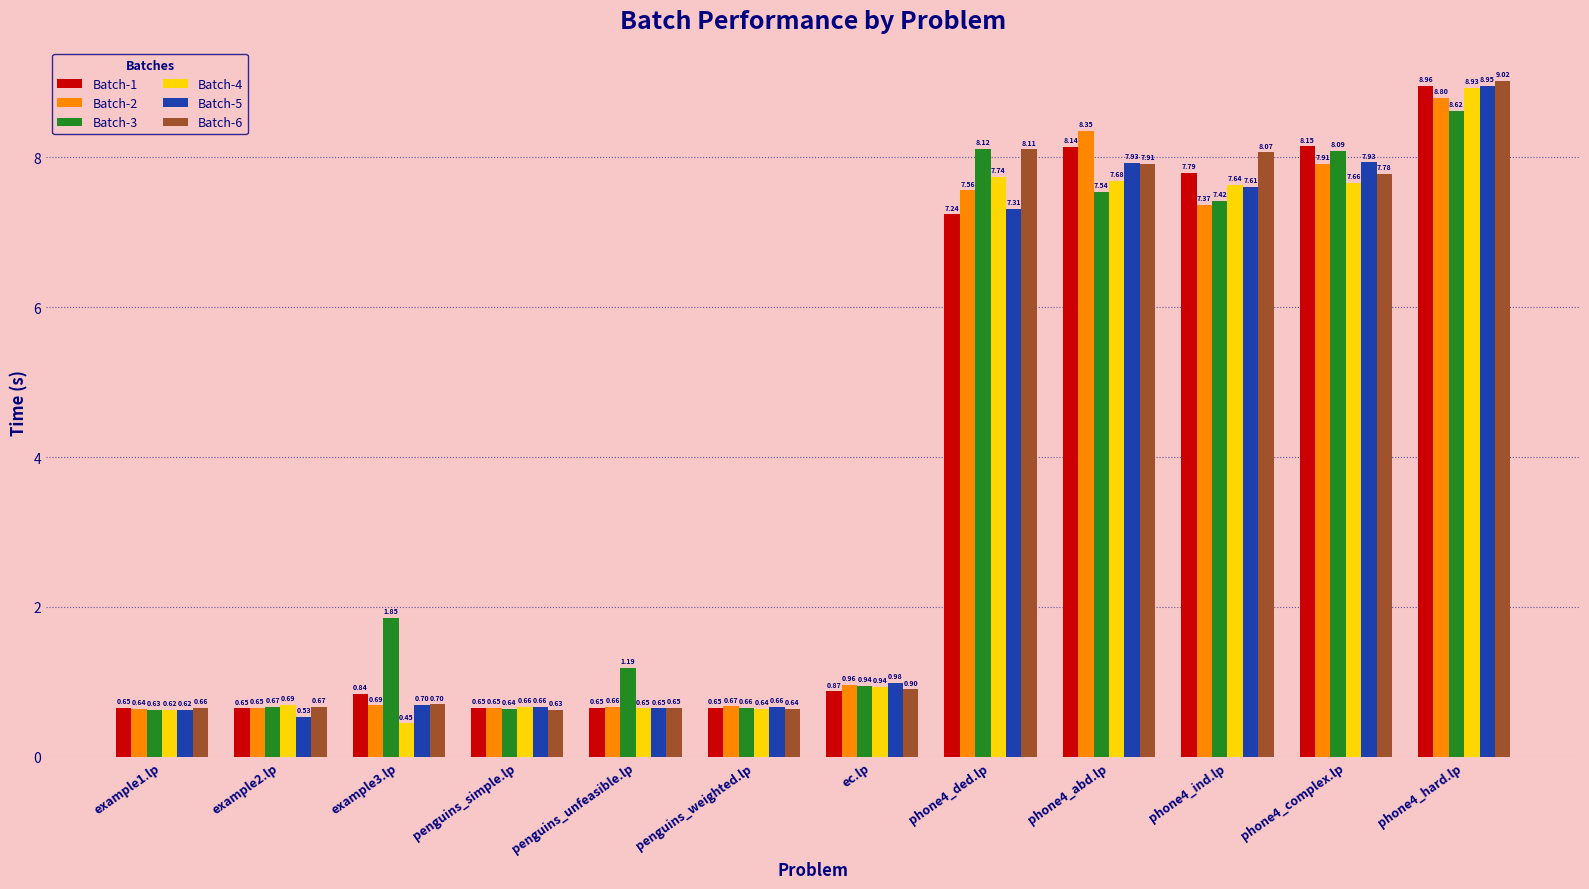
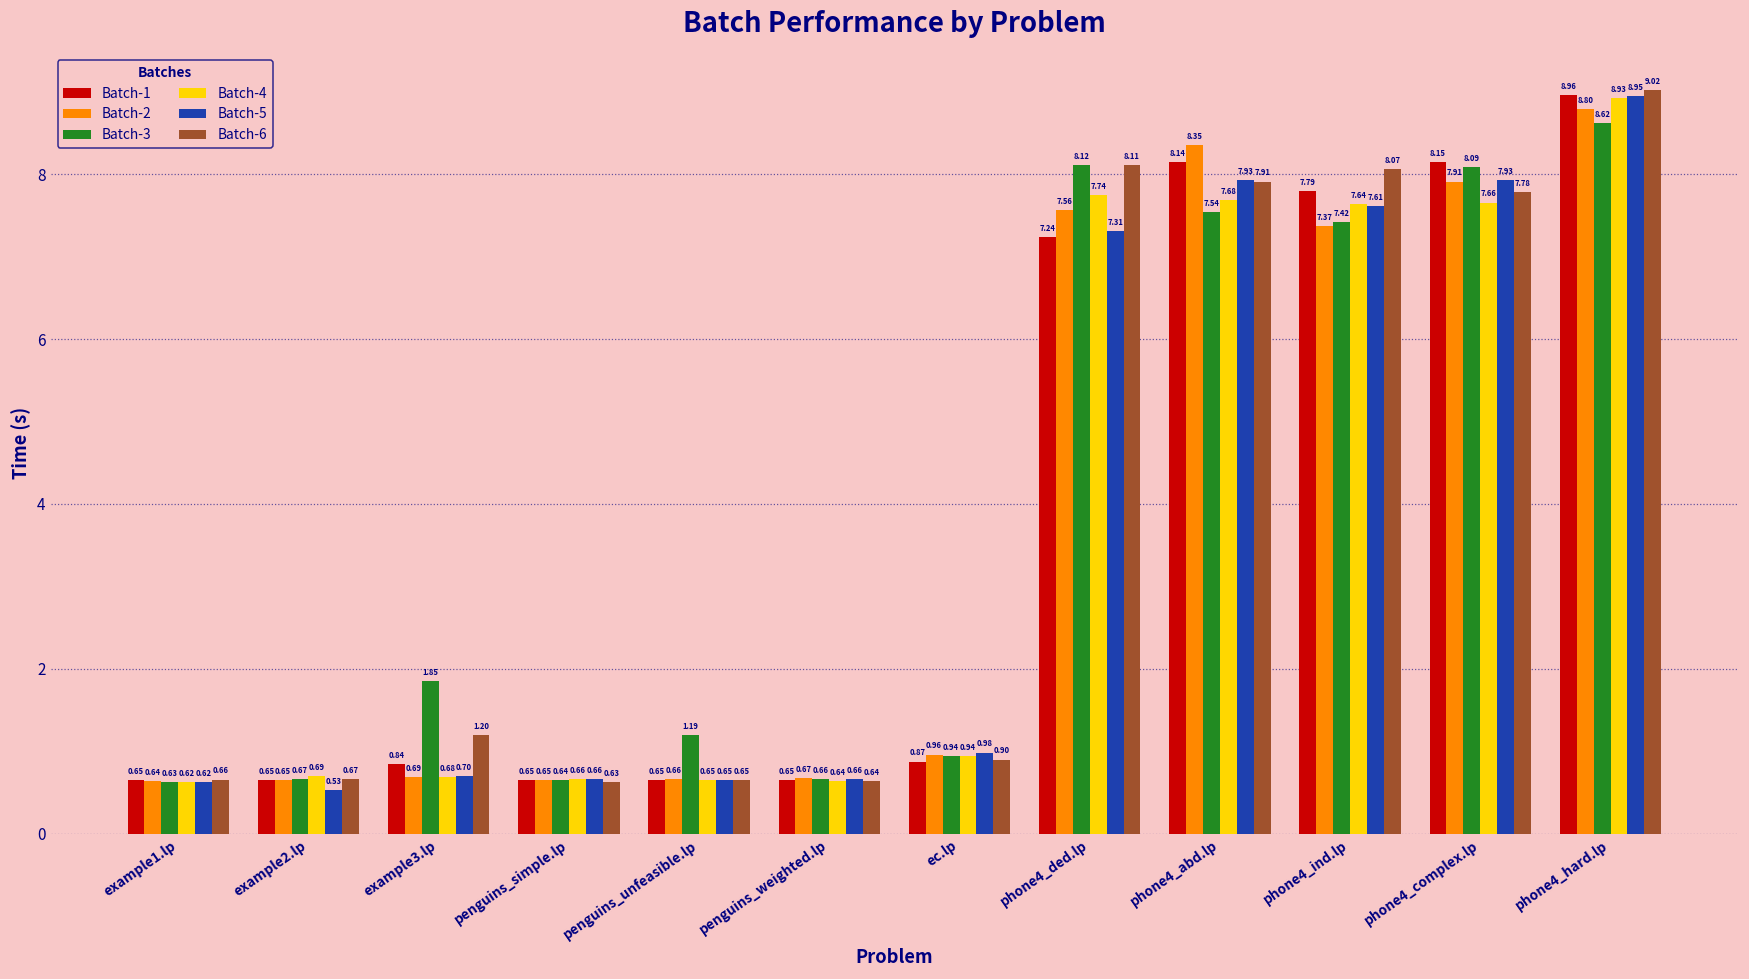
Batch-4, example3.lp: 0.45 -> 0.68
Batch-6, example3.lp: 0.70 -> 1.20
